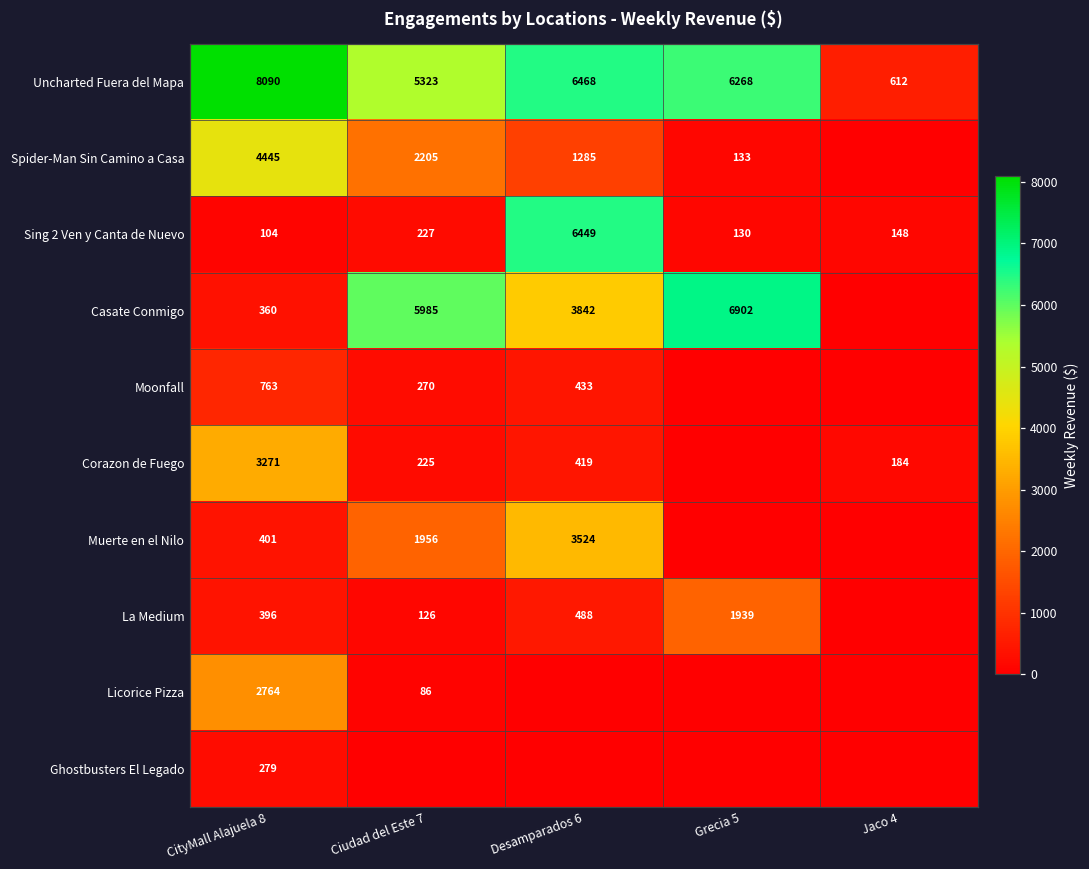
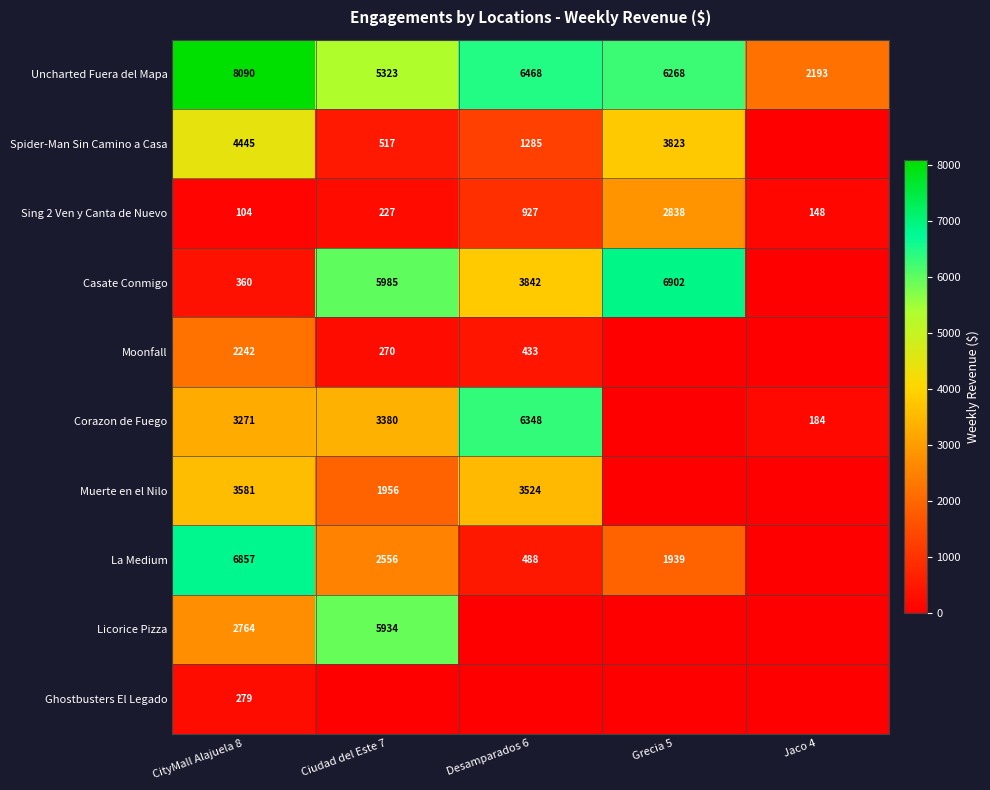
Uncharted Fuera del Mapa, Jaco 4: 612 -> 2193
Spider-Man Sin Camino a Casa, Ciudad del Este 7: 2205 -> 517
Spider-Man Sin Camino a Casa, Grecia 5: 133 -> 3823
Sing 2 Ven y Canta de Nuevo, Desamparados 6: 6449 -> 927
Sing 2 Ven y Canta de Nuevo, Grecia 5: 130 -> 2838
Moonfall, CityMall Alajuela 8: 763 -> 2242
Corazon de Fuego, Ciudad del Este 7: 225 -> 3380
Corazon de Fuego, Desamparados 6: 419 -> 6348
Muerte en el Nilo, CityMall Alajuela 8: 401 -> 3581
La Medium, CityMall Alajuela 8: 396 -> 6857
La Medium, Ciudad del Este 7: 126 -> 2556
Licorice Pizza, Ciudad del Este 7: 86 -> 5934
